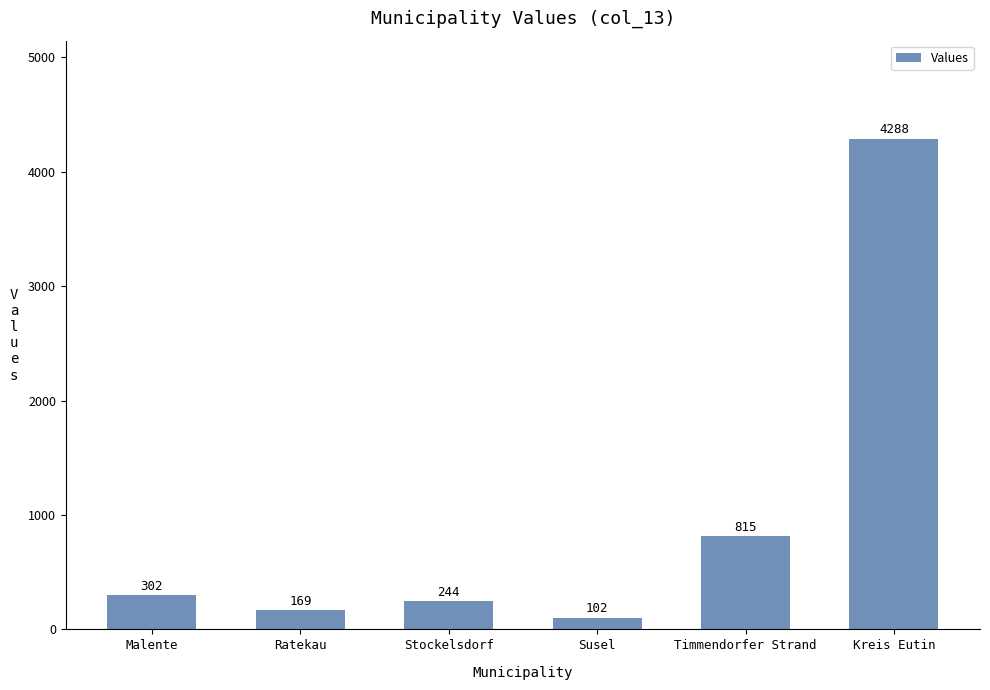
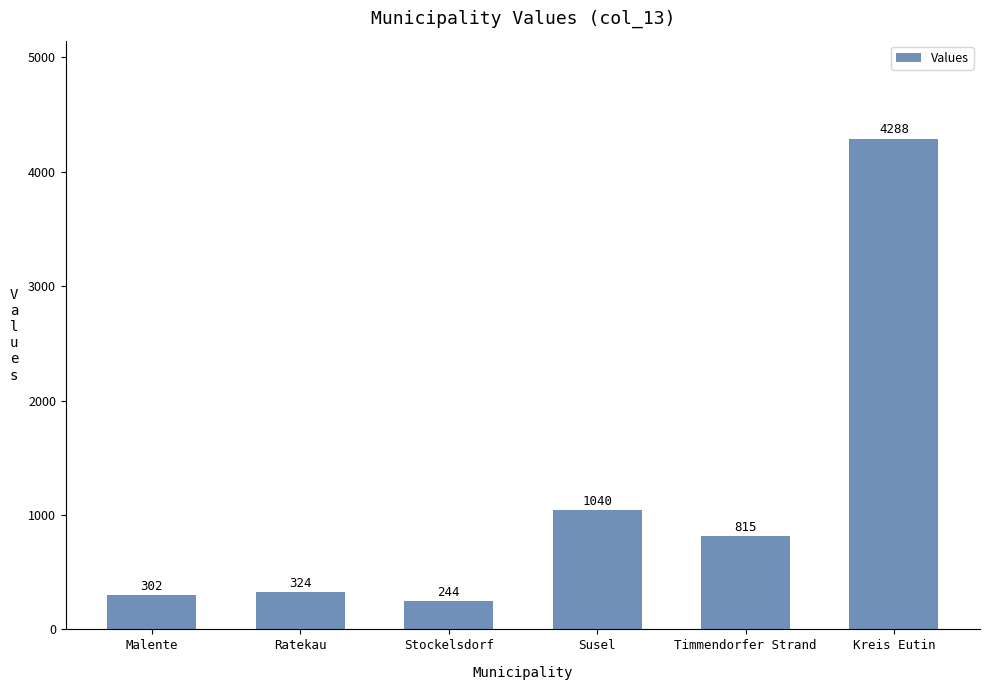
Ratekau: 169 -> 324
Susel: 102 -> 1040
